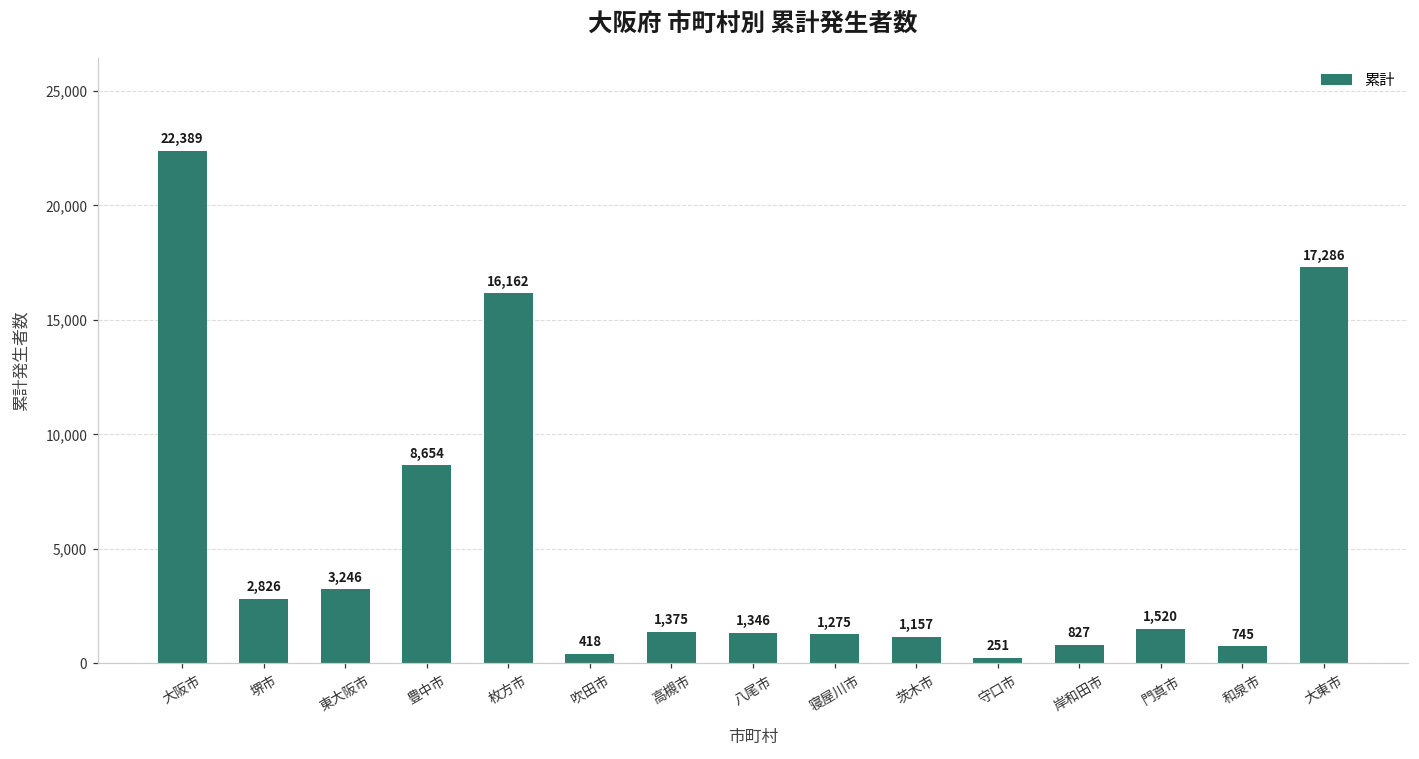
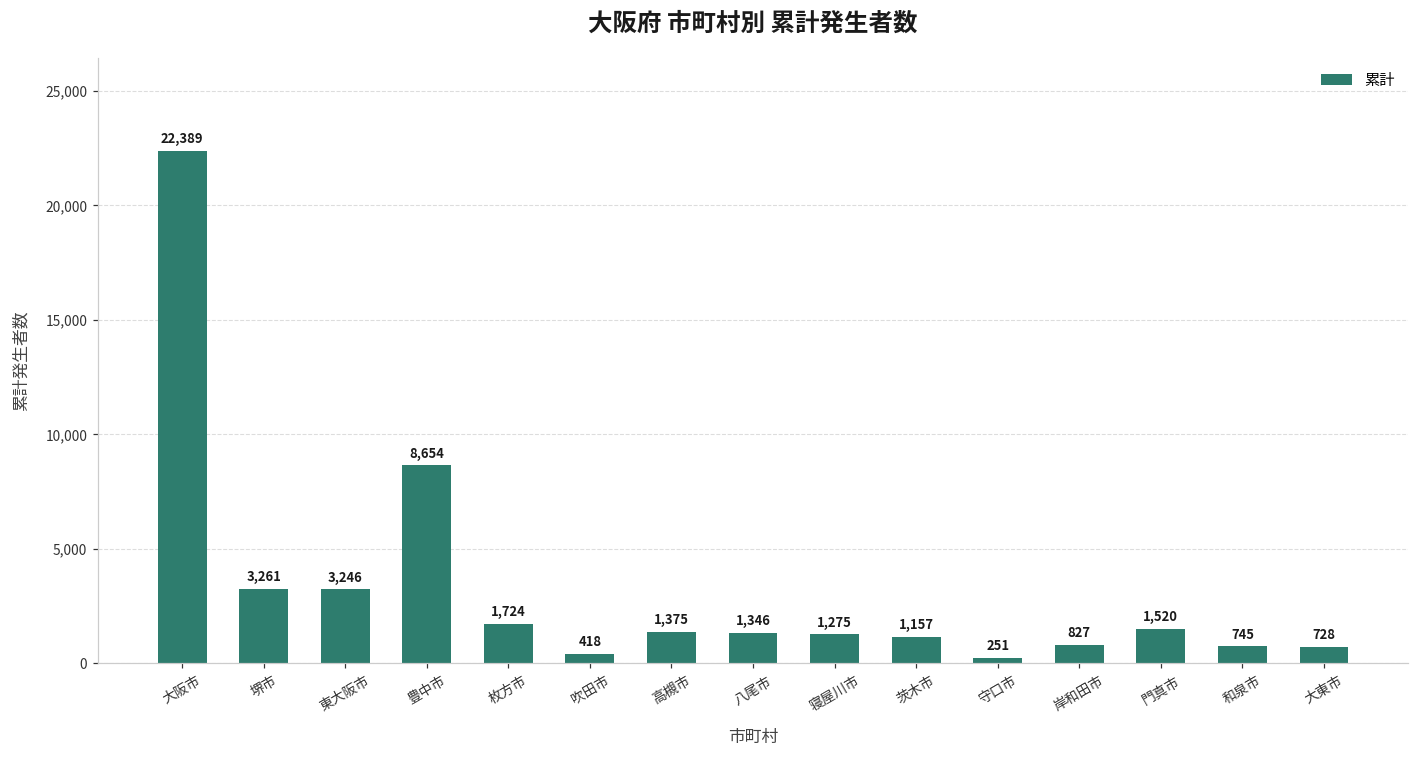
堺市: 2,826 -> 3,261
枚方市: 16,162 -> 1,724
大東市: 17,286 -> 728
